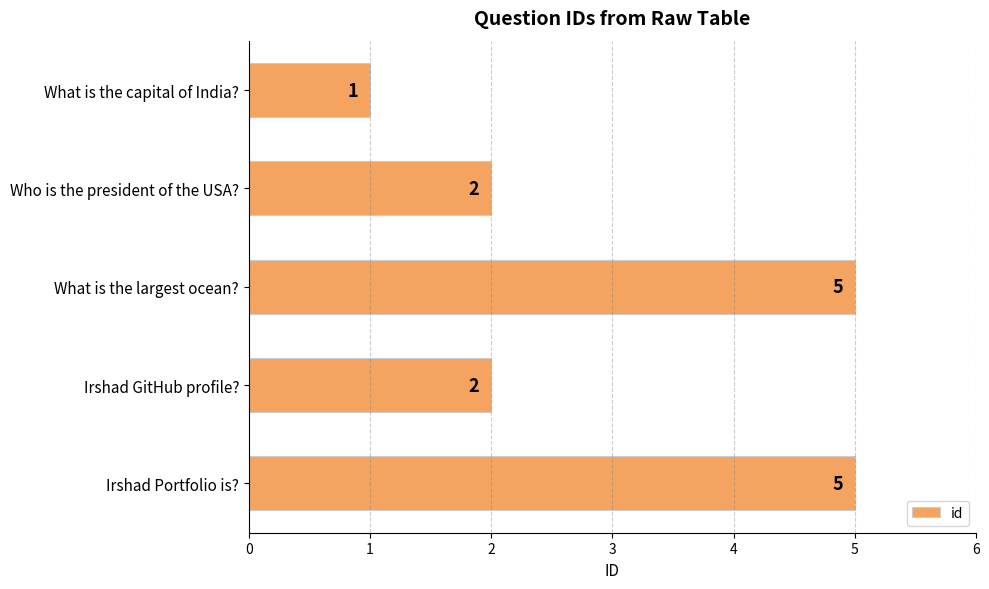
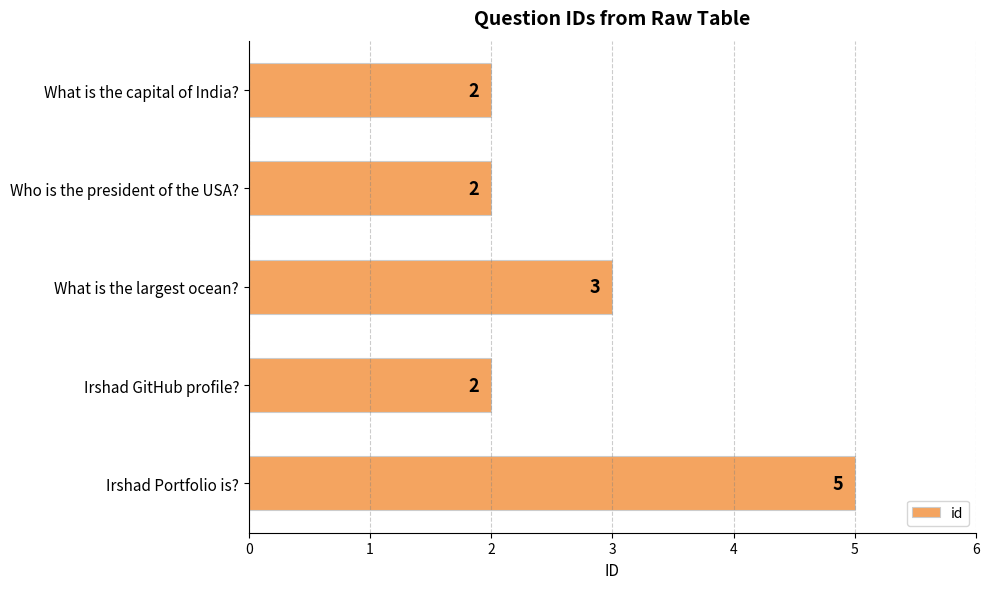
What is the capital of India?: 1 -> 2
What is the largest ocean?: 5 -> 3
